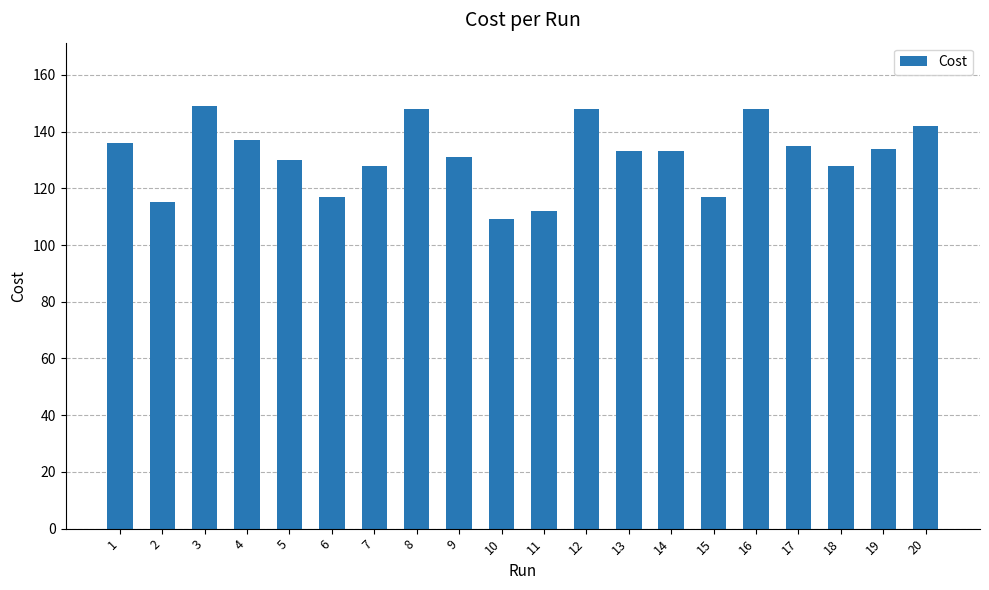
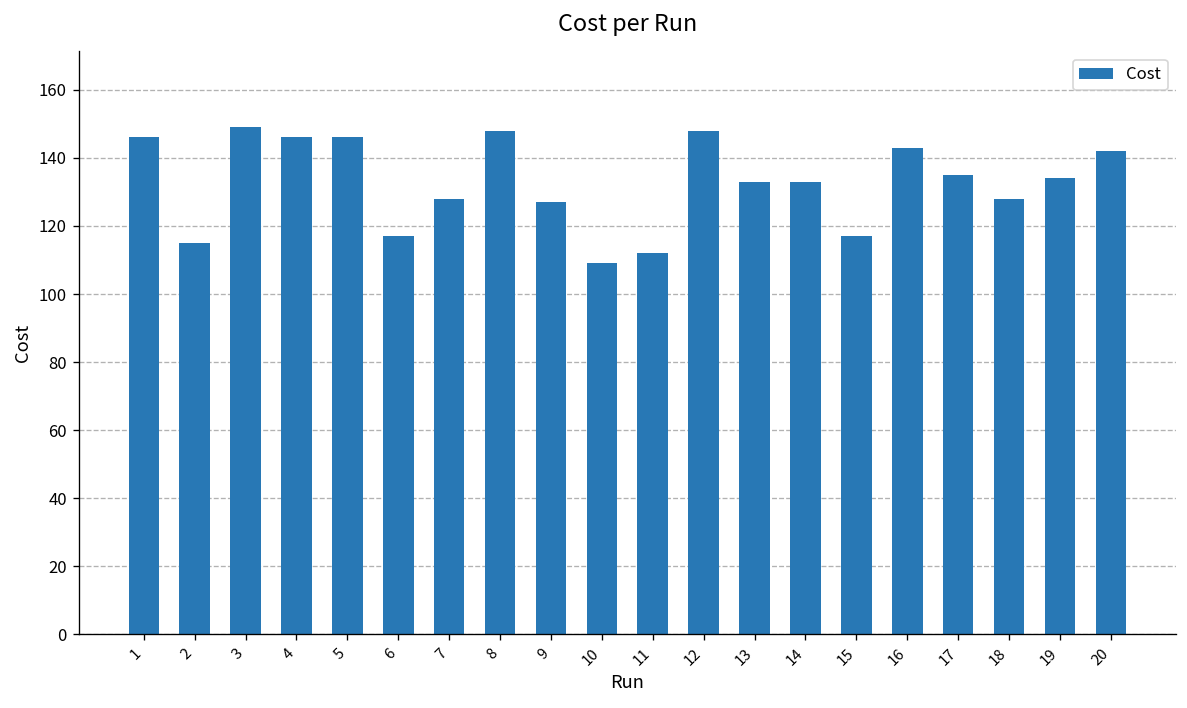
1: 136 -> 146
4: 137 -> 146
5: 130 -> 146
9: 131 -> 127
16: 148 -> 143
